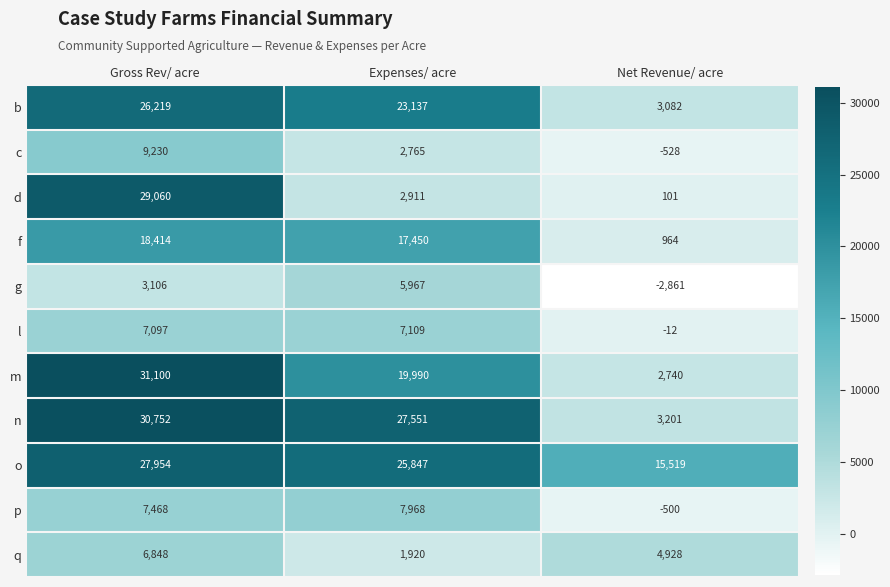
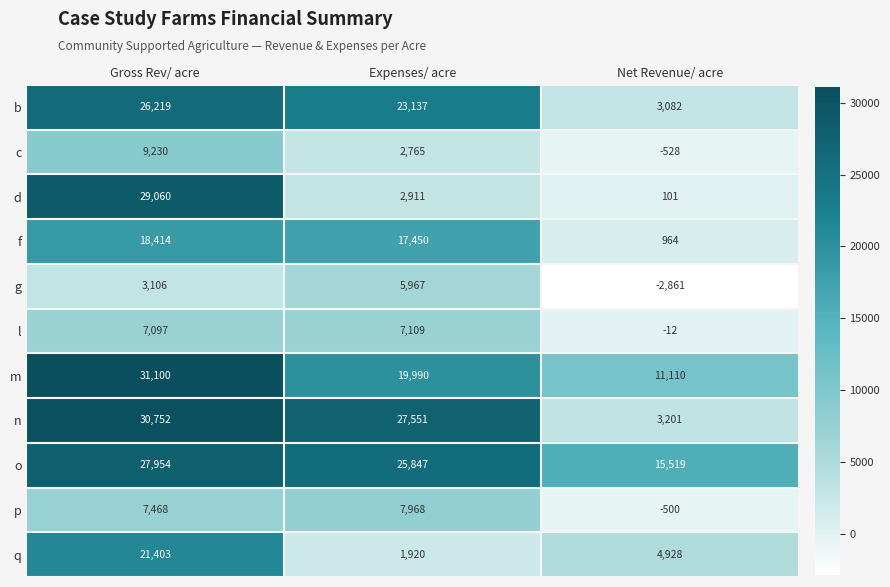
m, Net Revenue/ acre: 2,740 -> 11,110
q, Gross Rev/ acre: 6,848 -> 21,403
